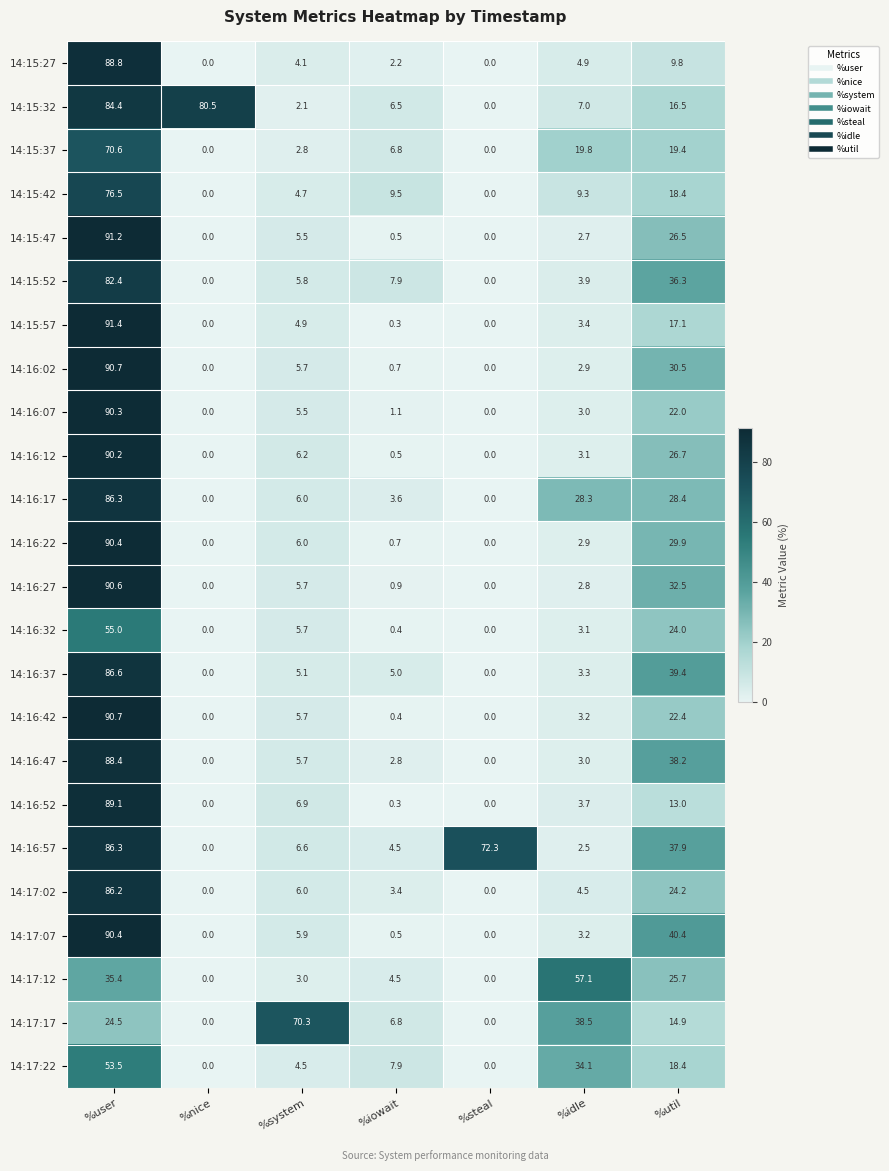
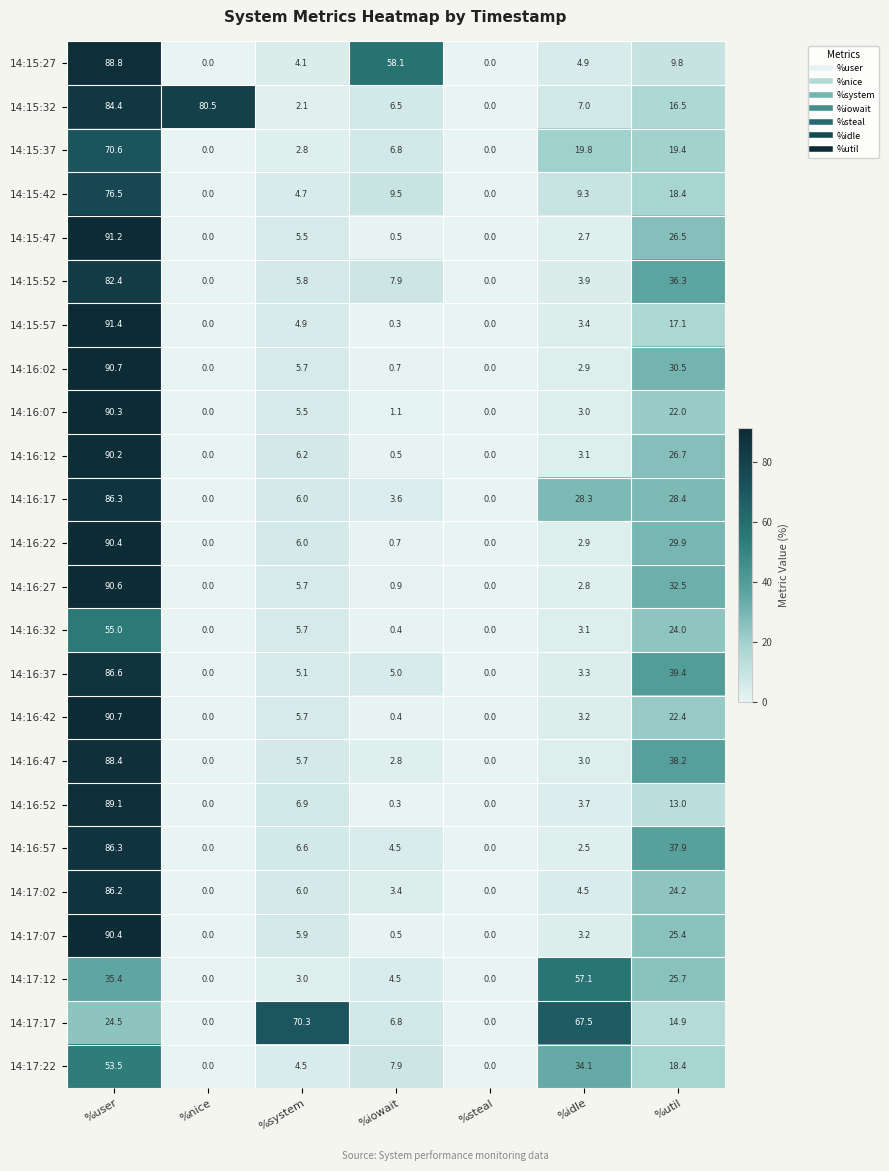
14:15:27, %iowait: 2.2 -> 58.1
14:16:57, %steal: 72.3 -> 0.0
14:17:07, %util: 40.4 -> 25.4
14:17:17, %idle: 38.5 -> 67.5
